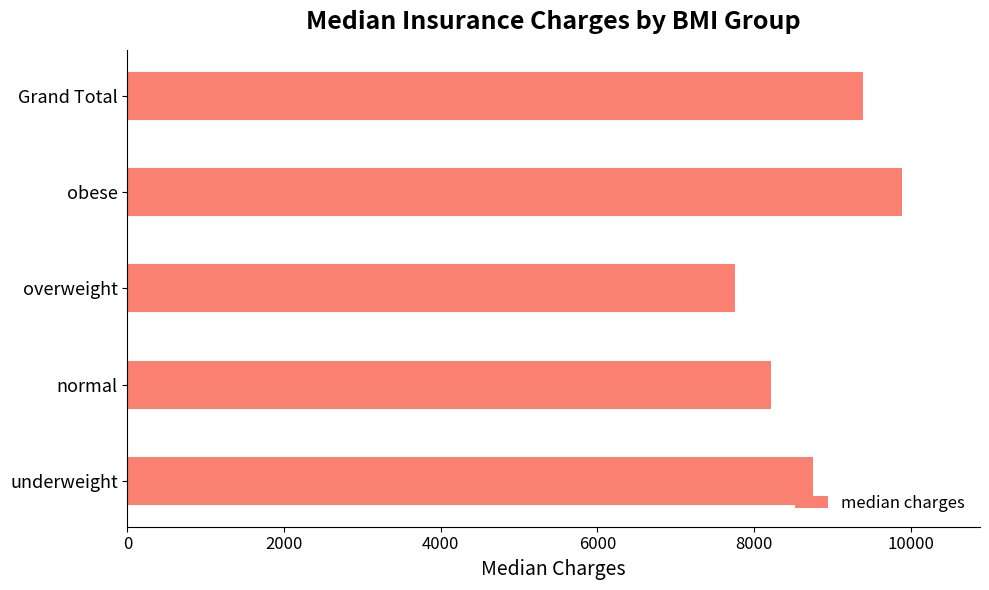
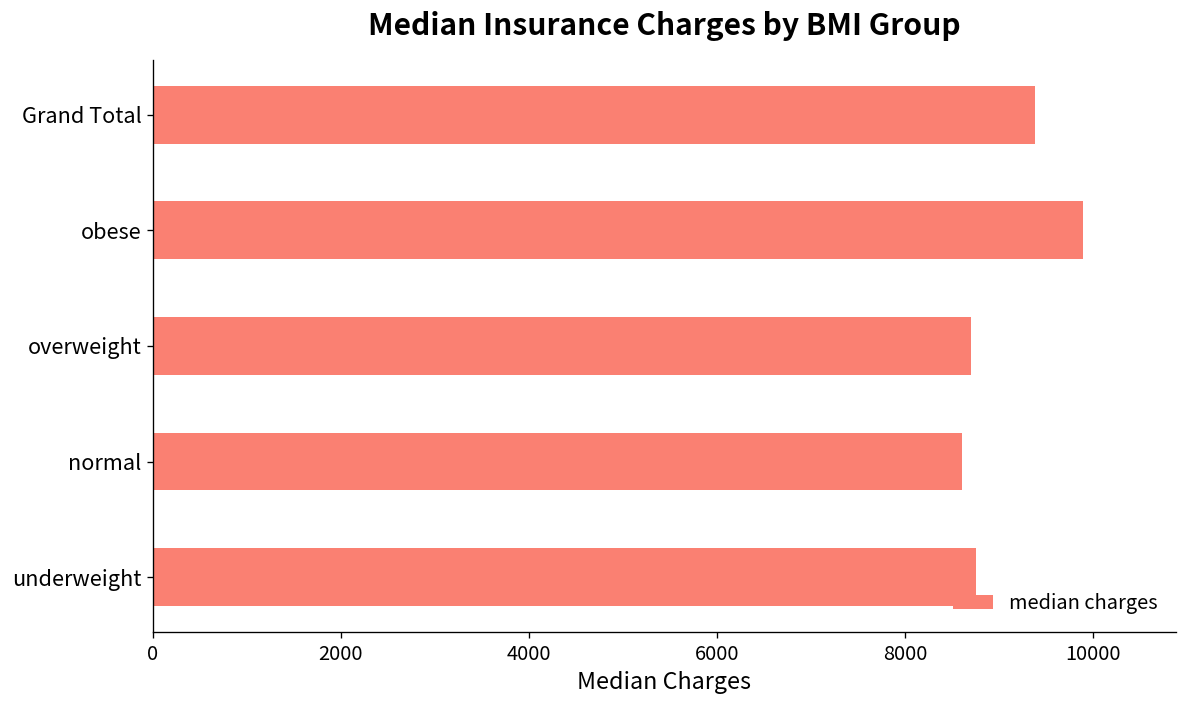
overweight: 7800 -> 8700
normal: 8200 -> 8600
